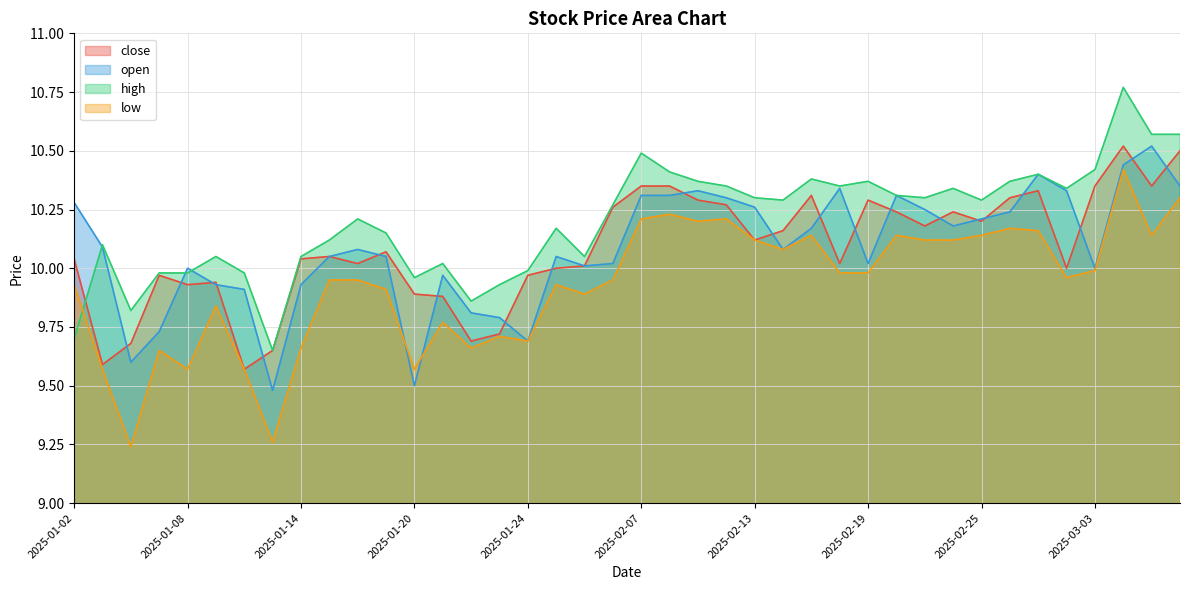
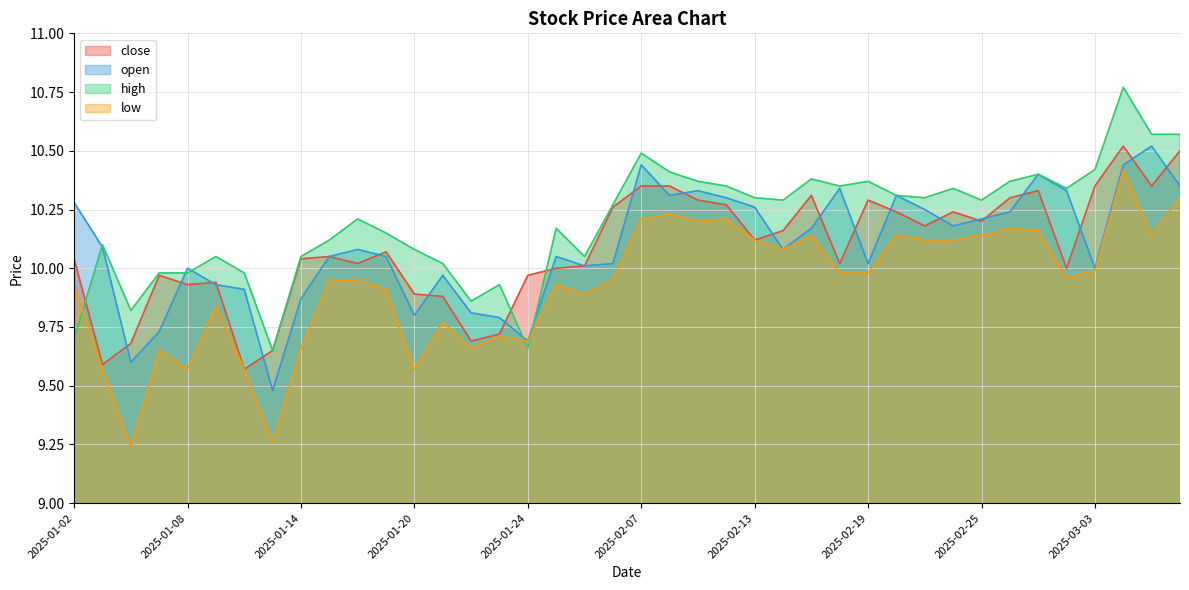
open, 2025-01-14: 9.93 -> 9.87
open, 2025-01-20: 9.5 -> 9.8
high, 2025-01-20: 9.96 -> 10.08
high, 2025-01-24: 9.99 -> 9.66
open, 2025-02-07: 10.31 -> 10.44
